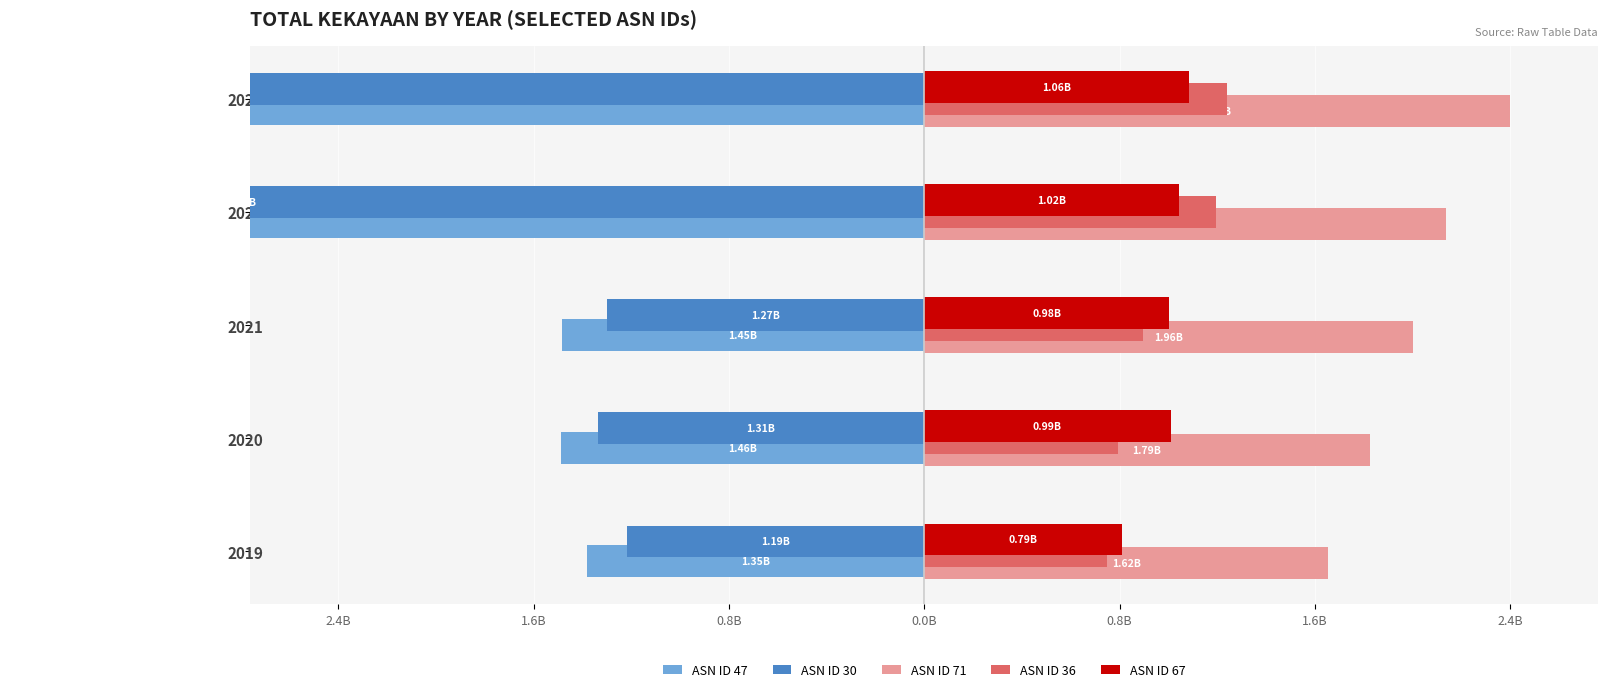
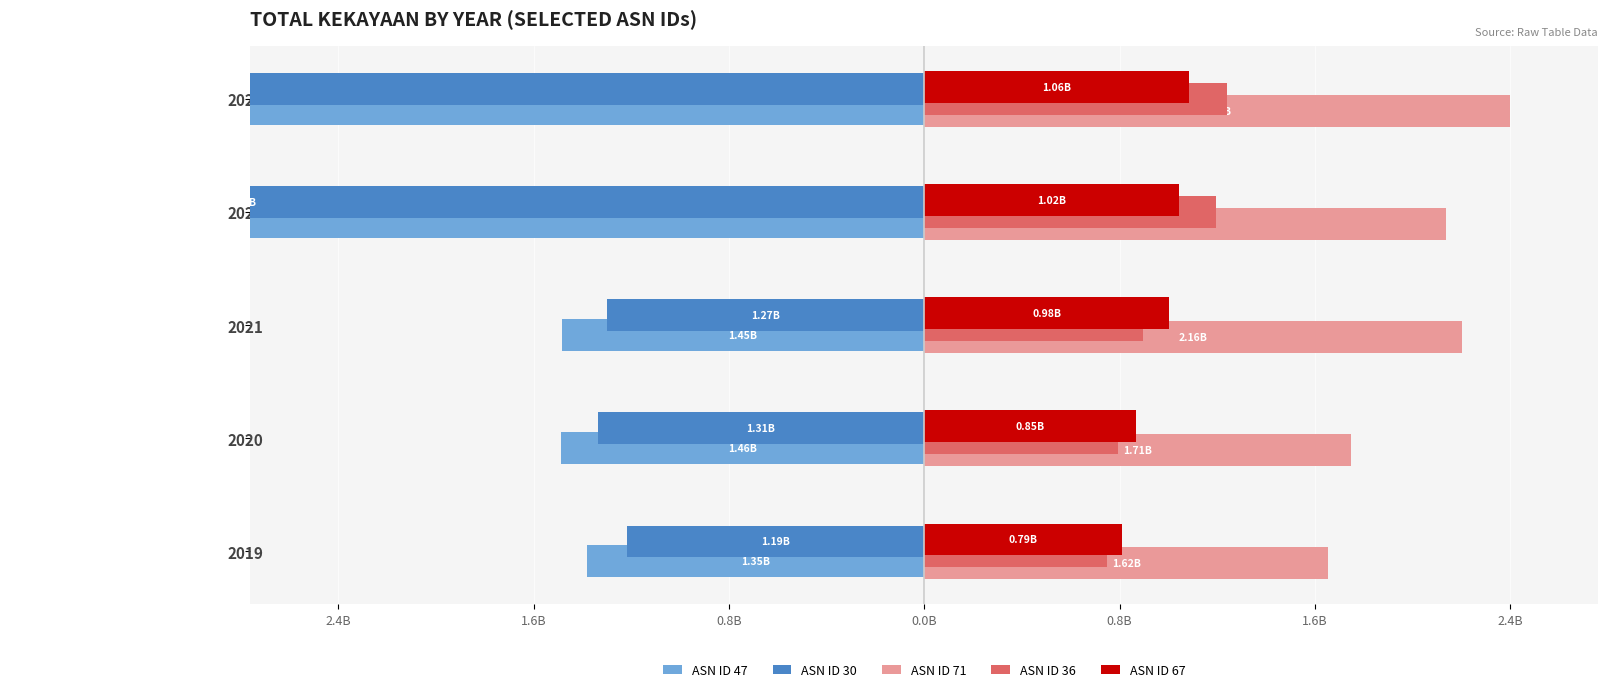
ASN ID 71, 2021: 1.96B -> 2.16B
ASN ID 67, 2020: 0.99B -> 0.85B
ASN ID 71, 2020: 1.79B -> 1.71B
